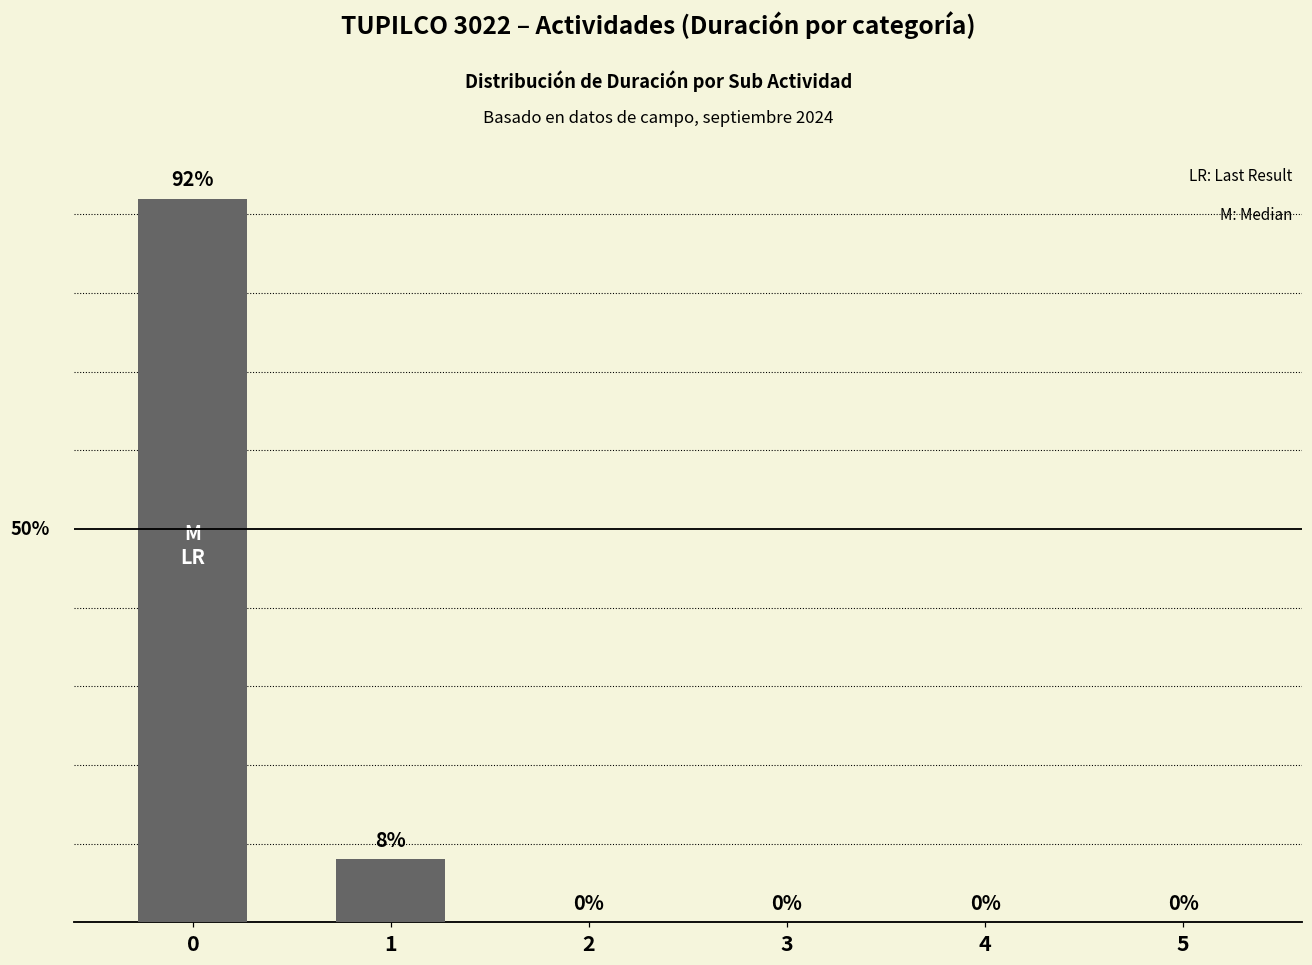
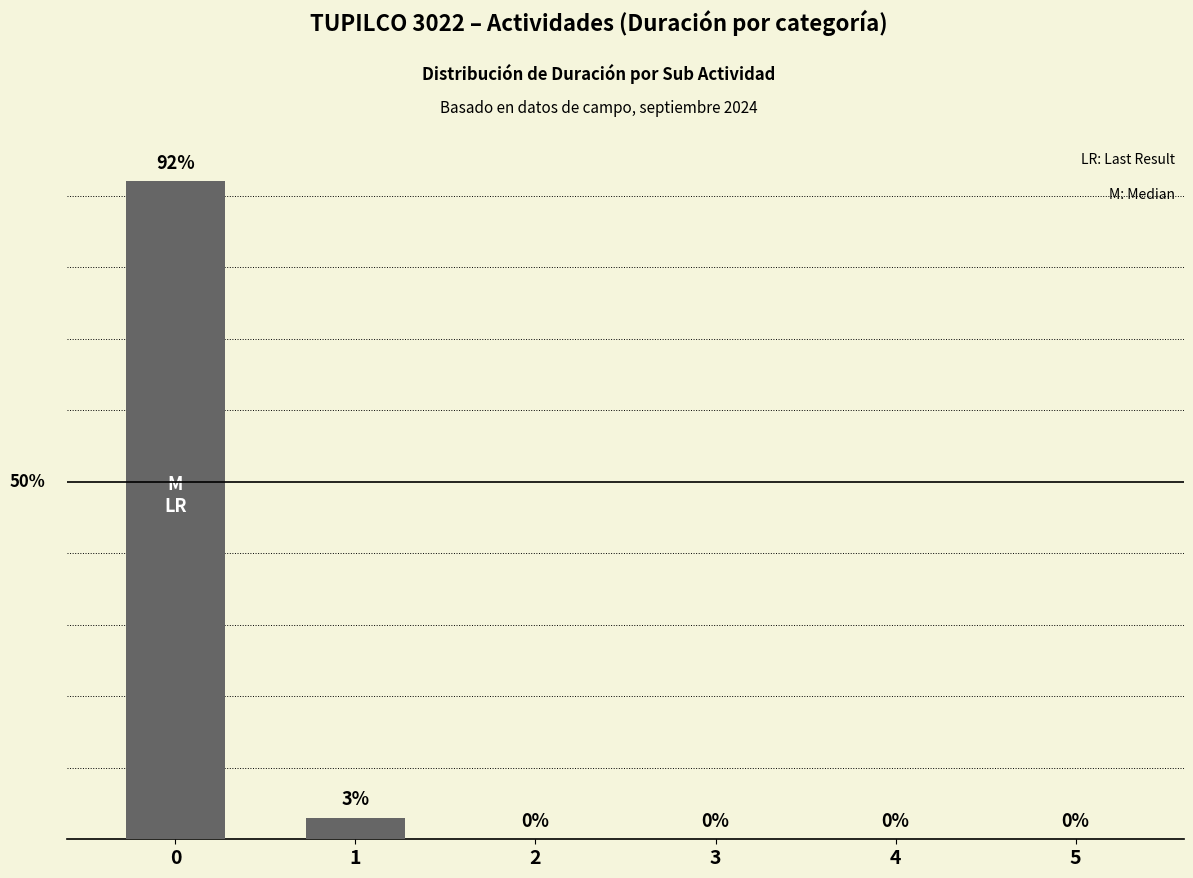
1: 8% -> 3%
